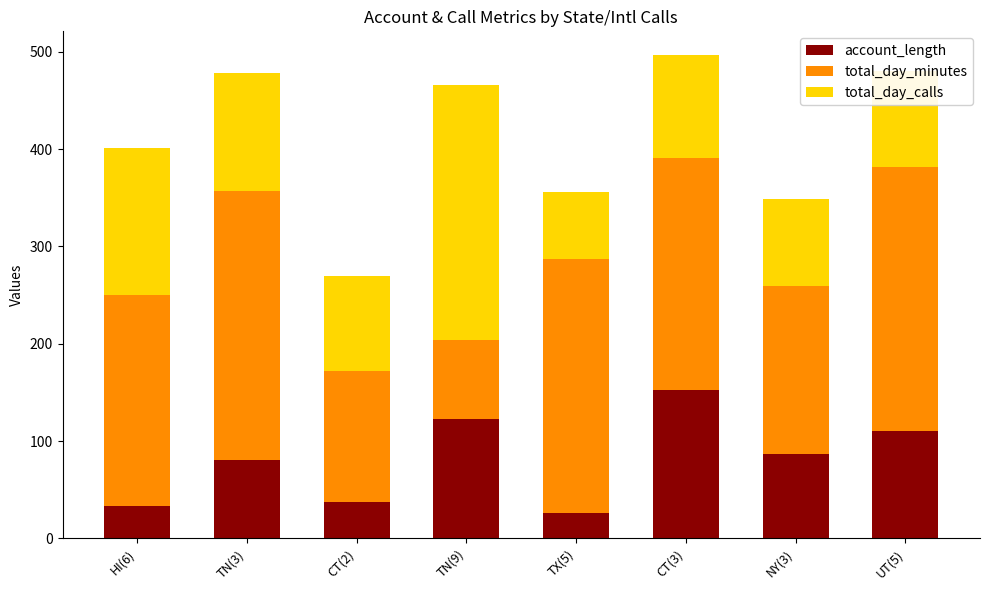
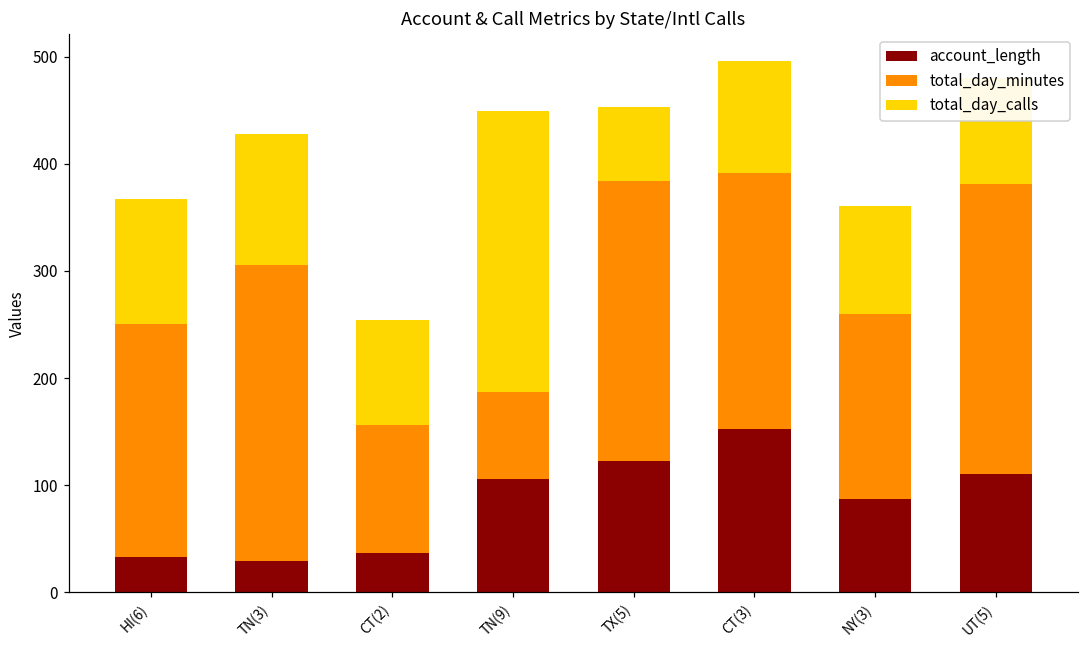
total_day_calls, HI(6): 150 -> 120
account_length, TN(3): 80 -> 30
total_day_minutes, CT(2): 130 -> 120
account_length, TN(9): 120 -> 110
account_length, TX(5): 30 -> 120
total_day_calls, NY(3): 90 -> 100
